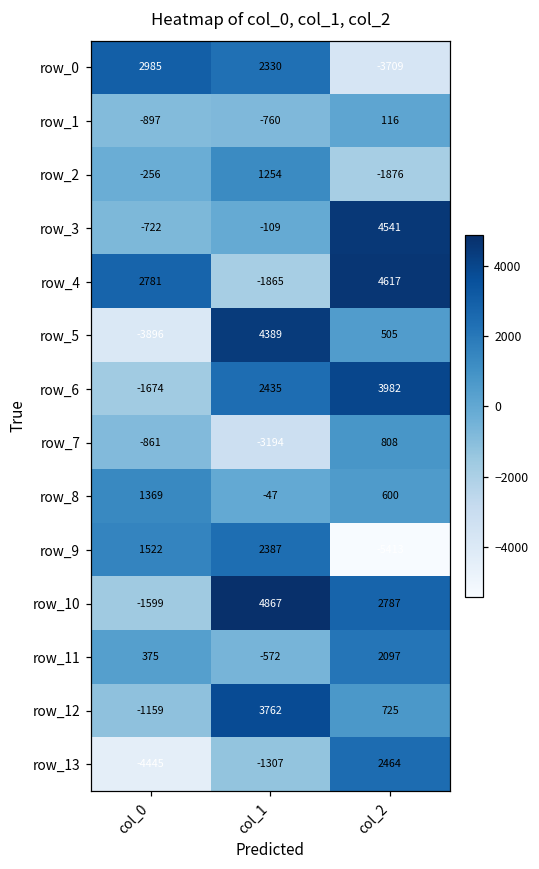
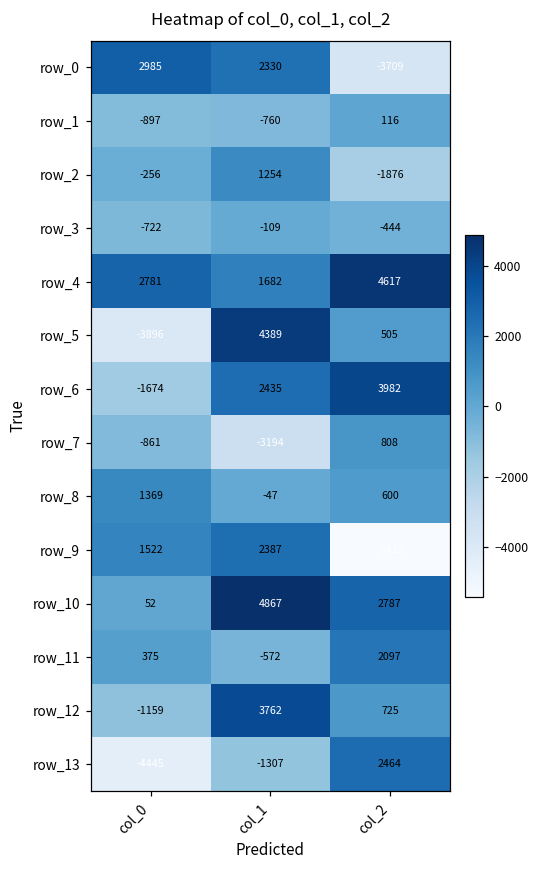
row_3, col_2: 4541 -> -444
row_4, col_1: -1865 -> 1682
row_10, col_0: -1599 -> 52
